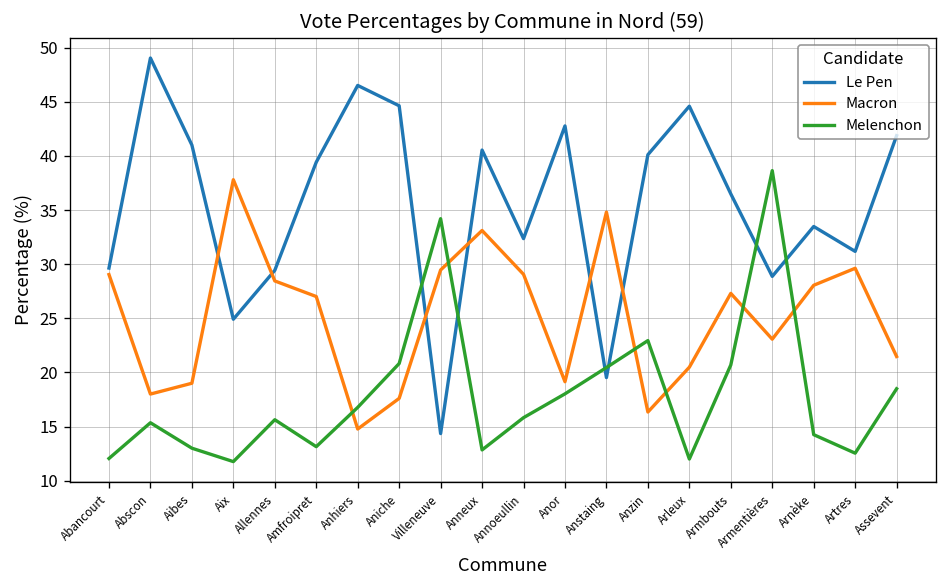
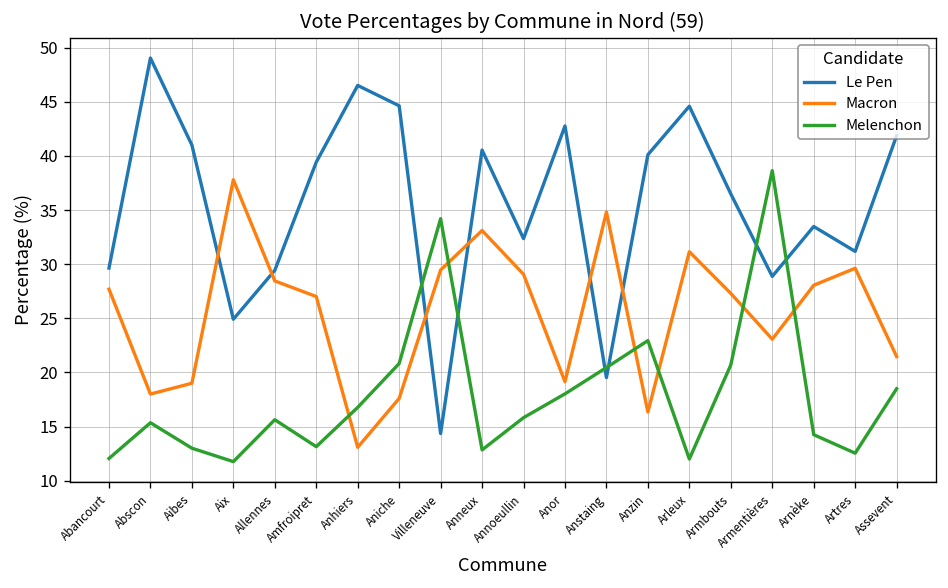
Macron, Abancourt: 29 -> 28
Macron, Anhiers: 15 -> 13
Macron, Arleux: 20 -> 31
